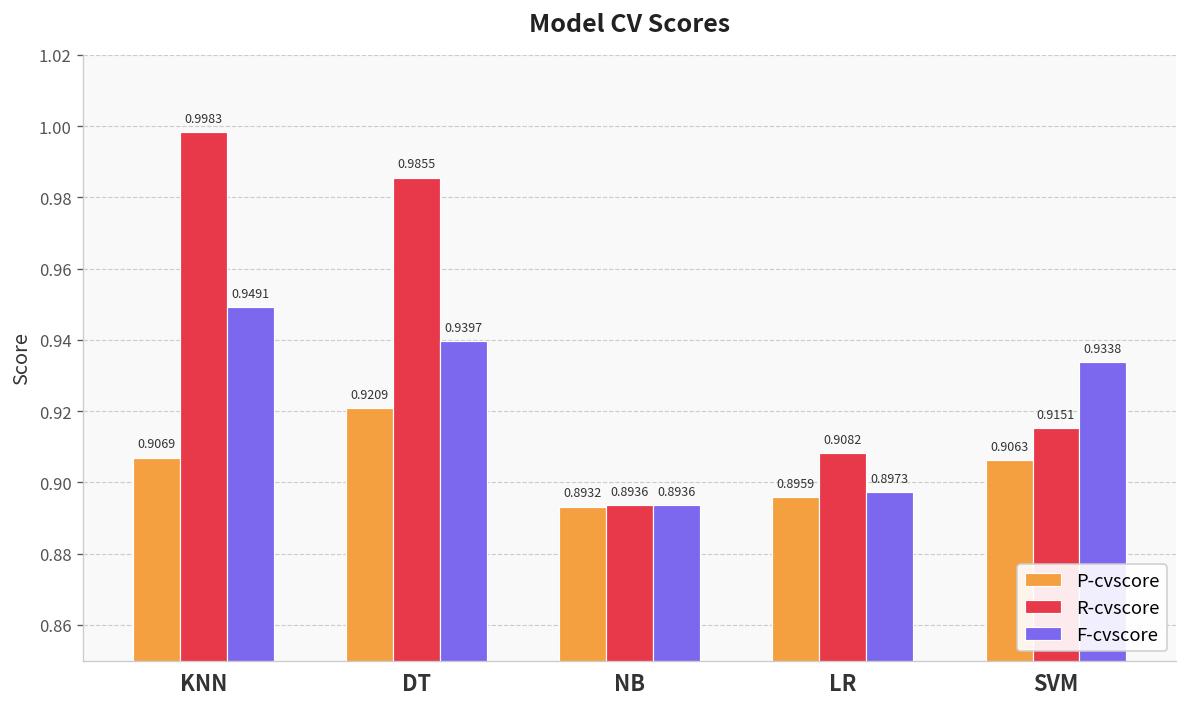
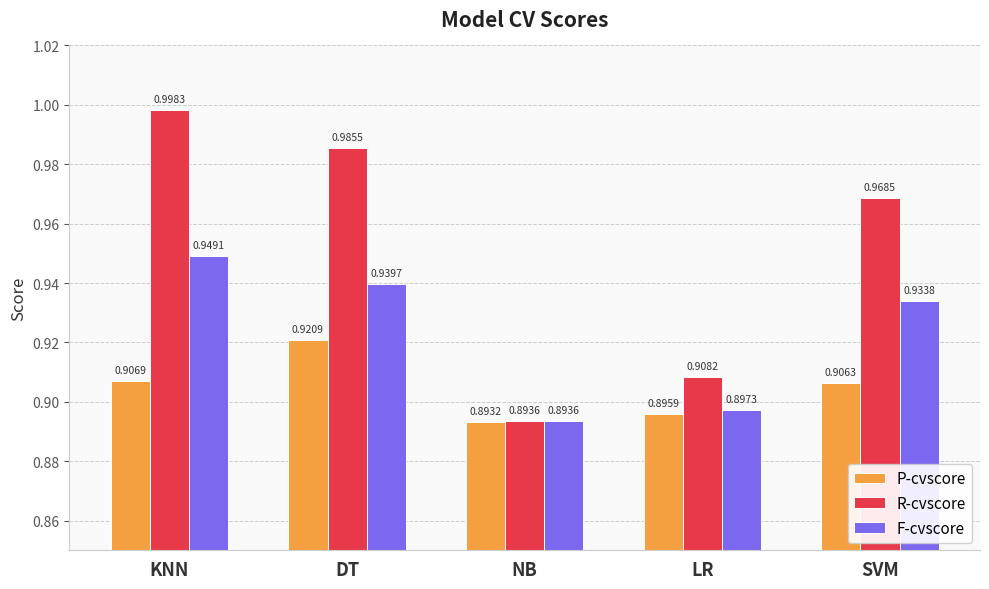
R-cvscore, SVM: 0.9151 -> 0.9685
